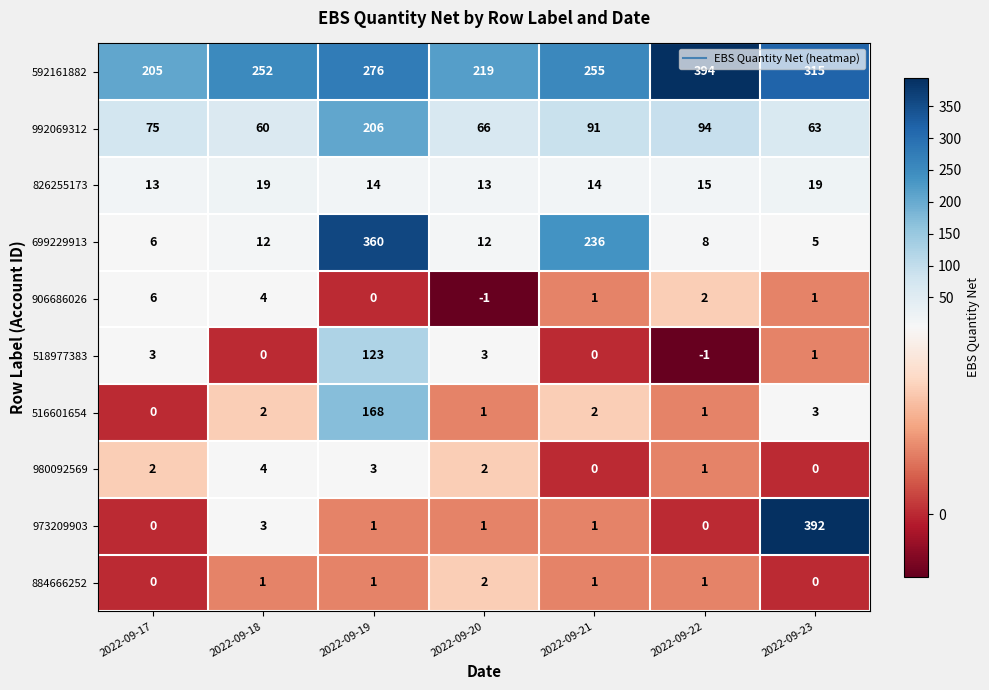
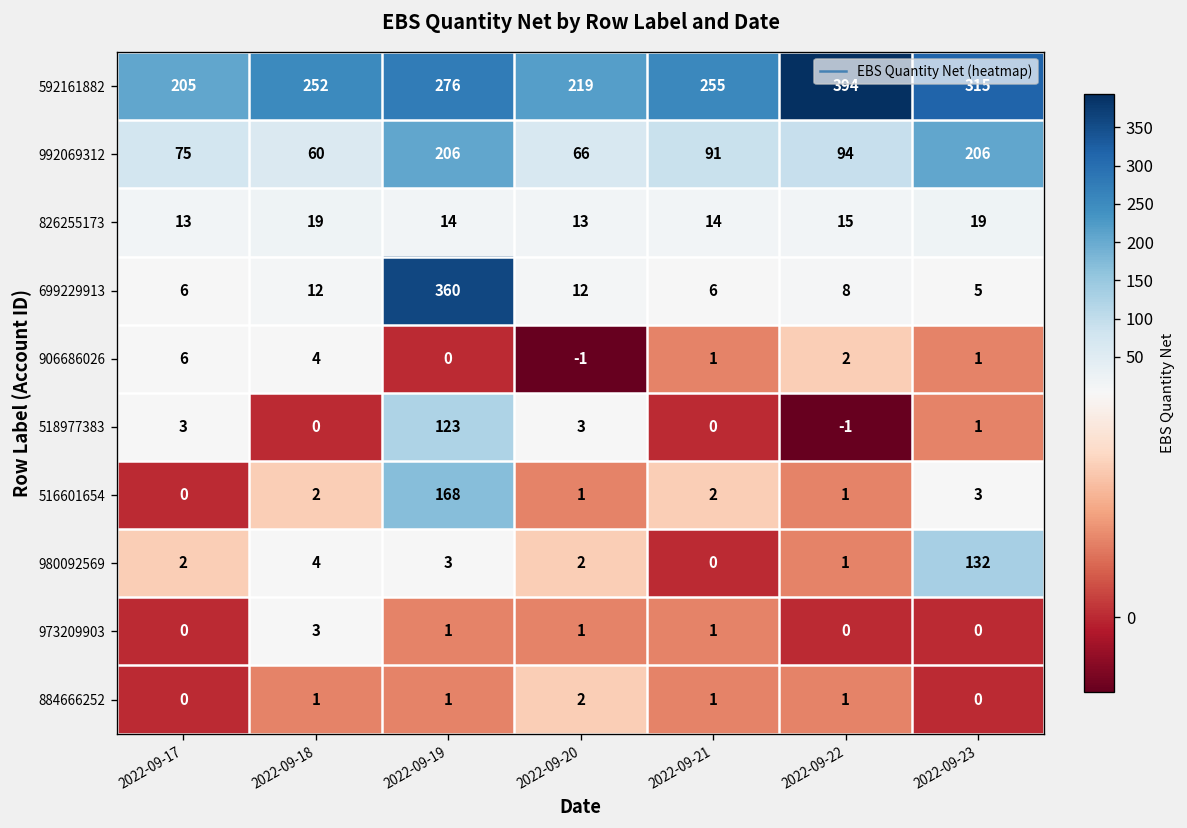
992069312, 2022-09-23: 63 -> 206
699229913, 2022-09-21: 236 -> 6
980092569, 2022-09-23: 0 -> 132
973209903, 2022-09-23: 392 -> 0
